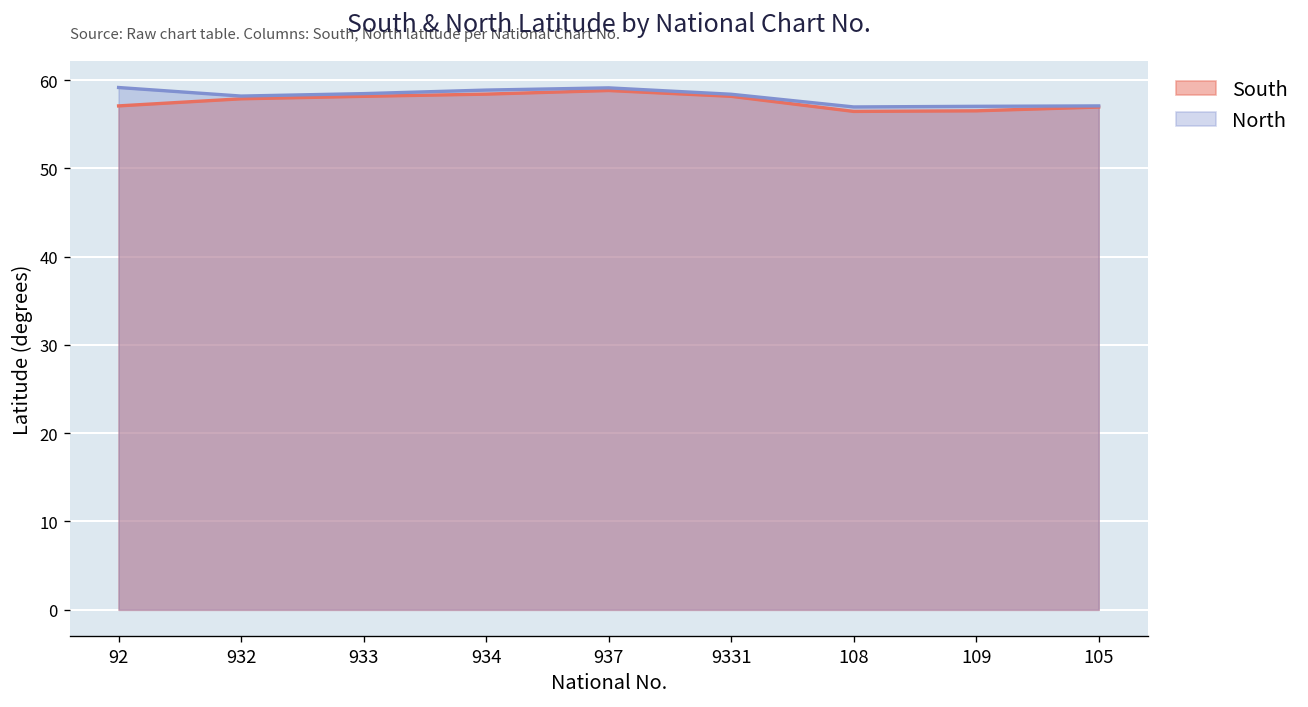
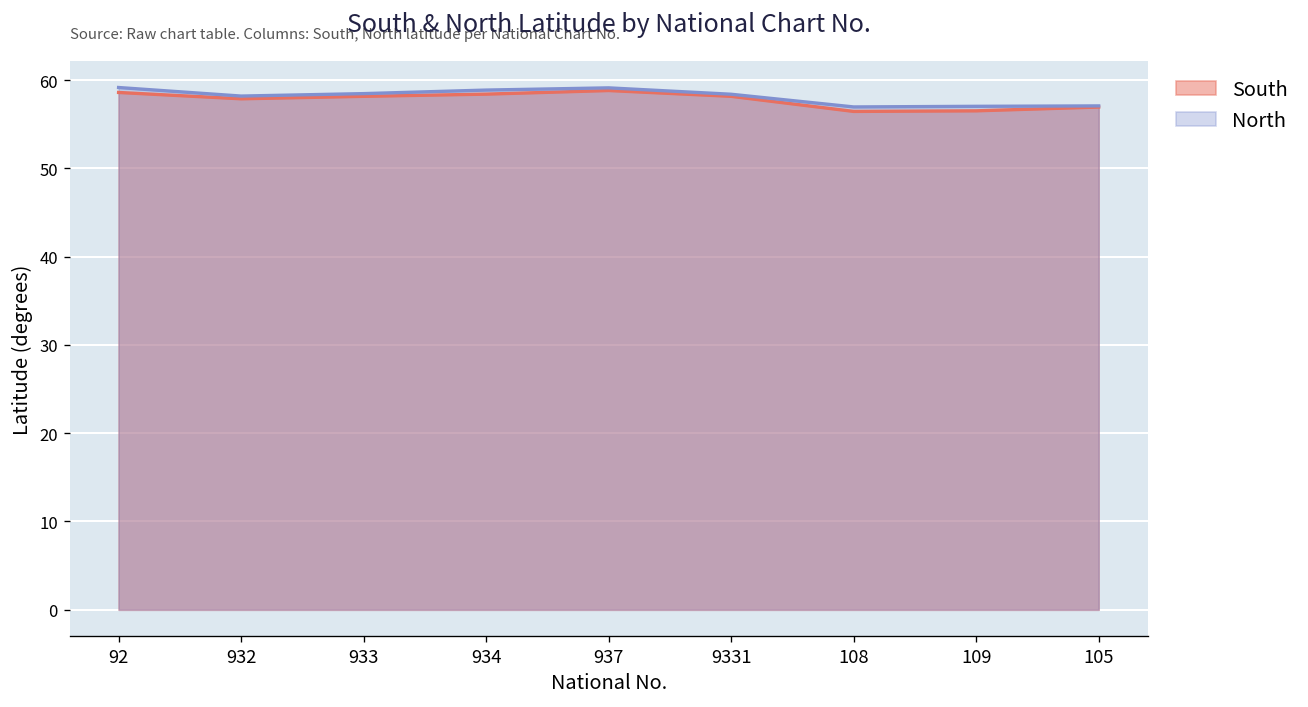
South, 92: 57 -> 59
